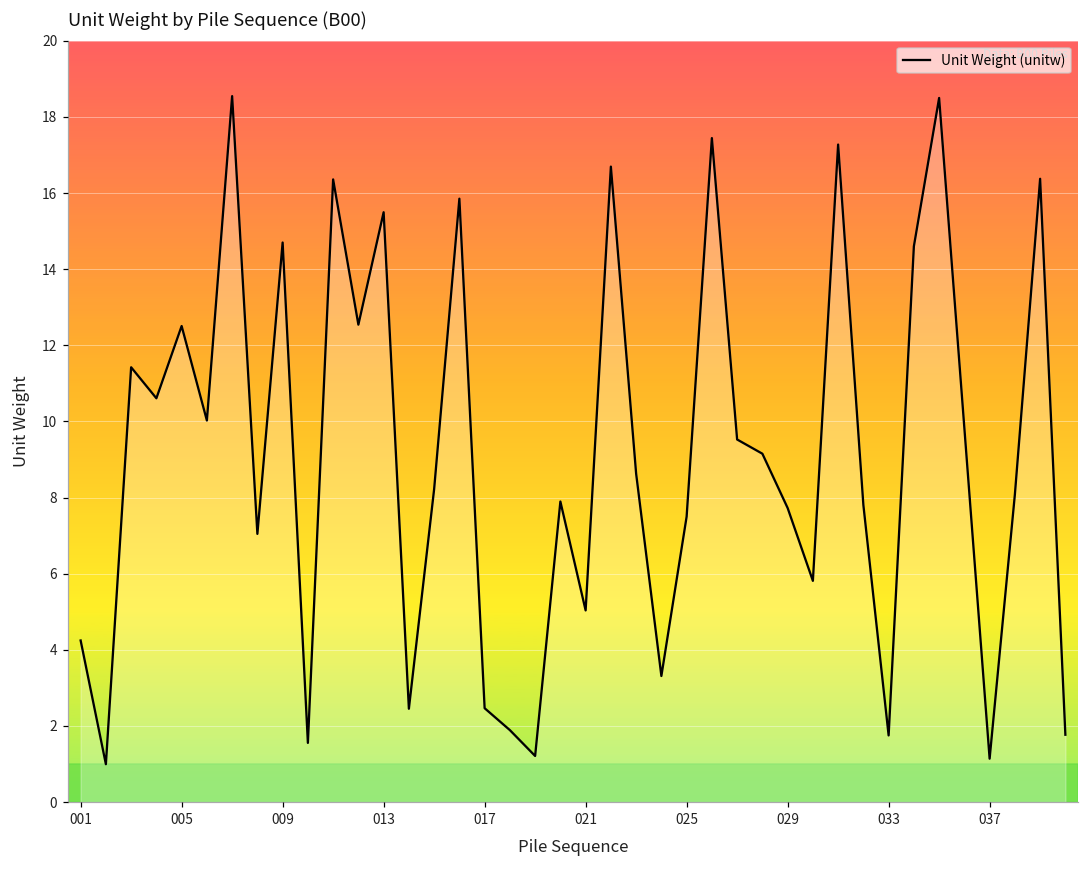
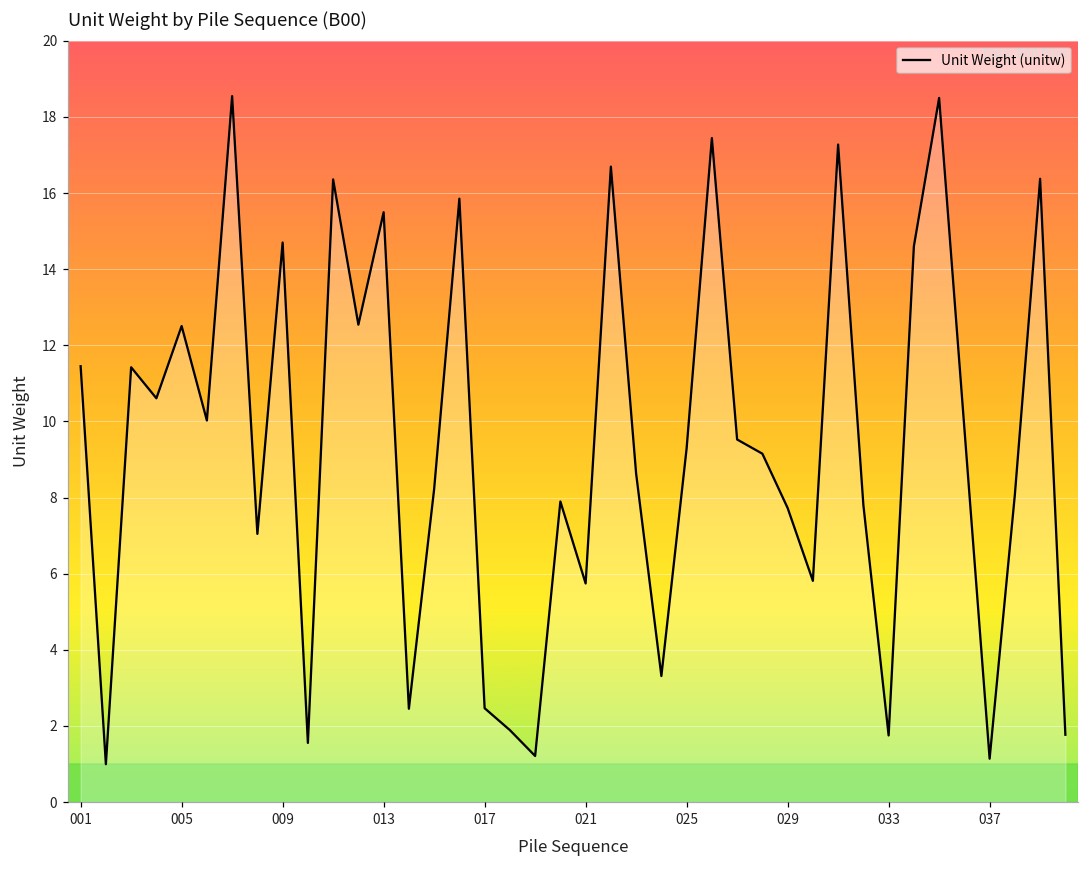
001: 4.2 -> 11.5
021: 5.0 -> 5.7
025: 7.5 -> 9.3
